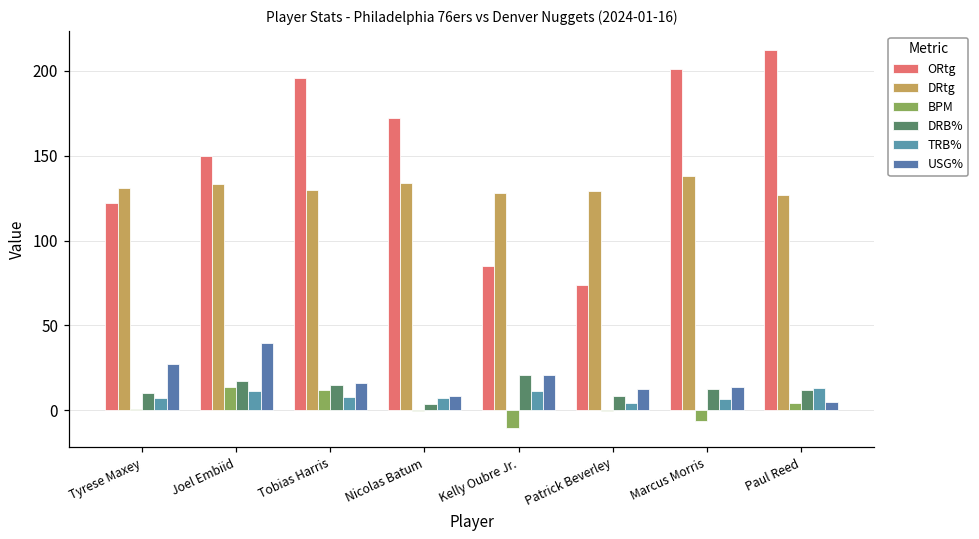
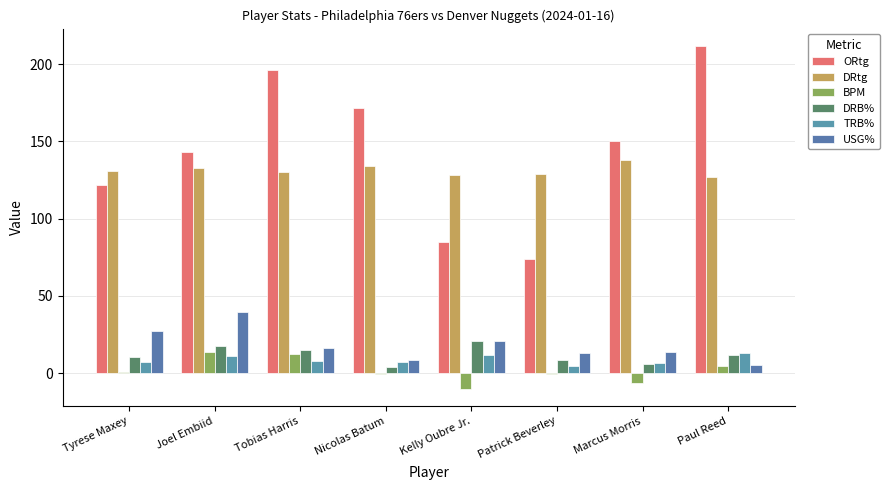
ORtg, Joel Embiid: 150 -> 143
ORtg, Marcus Morris: 201 -> 150
DRB%, Marcus Morris: 13 -> 6
